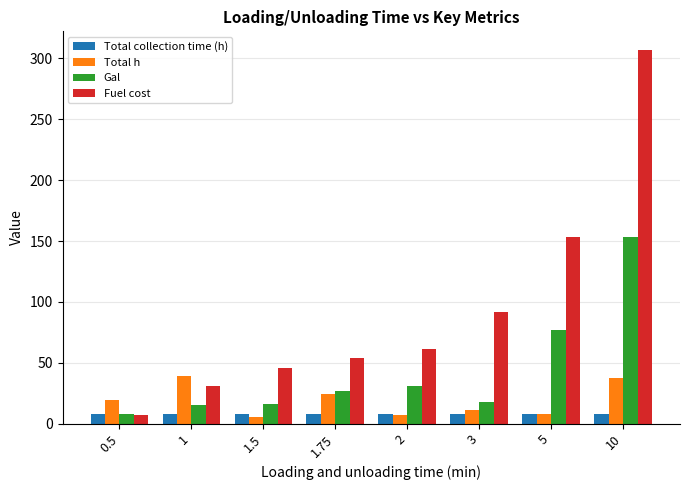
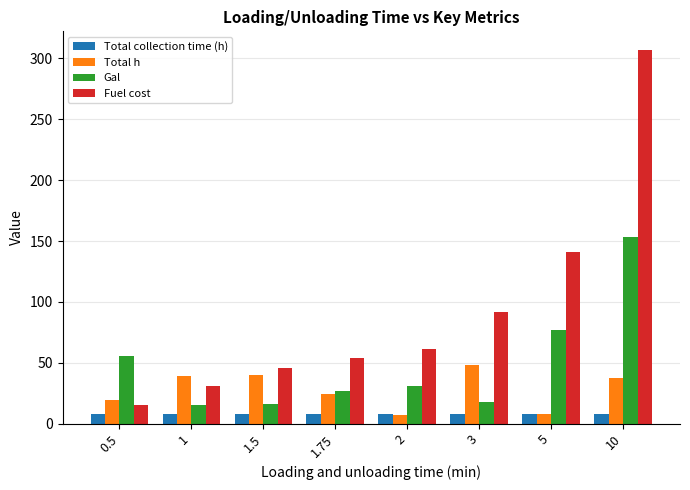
Gal, 0.5: 8 -> 55
Fuel cost, 0.5: 7 -> 15
Total h, 1.5: 6 -> 40
Total h, 3: 11 -> 48
Fuel cost, 5: 153 -> 141
